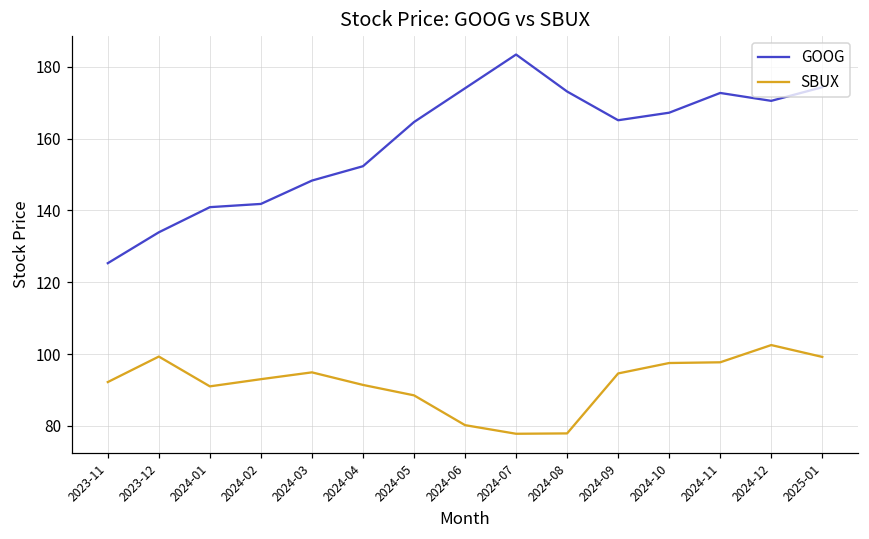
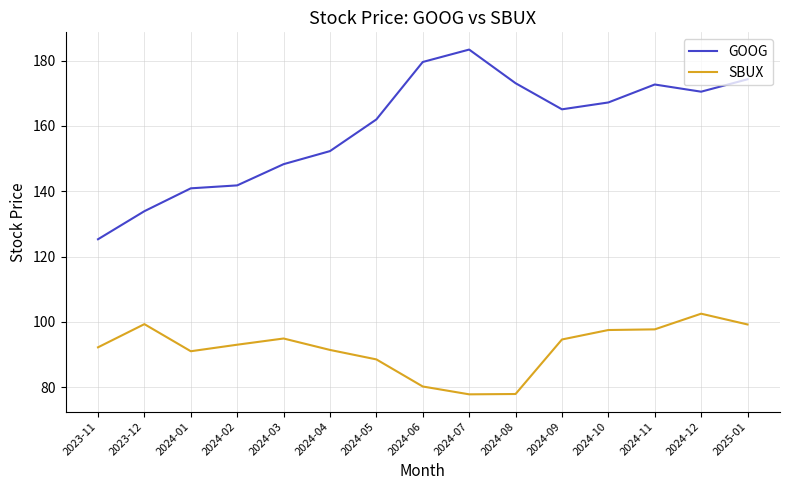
GOOG, 2024-05: 165 -> 162
GOOG, 2024-06: 174 -> 180
